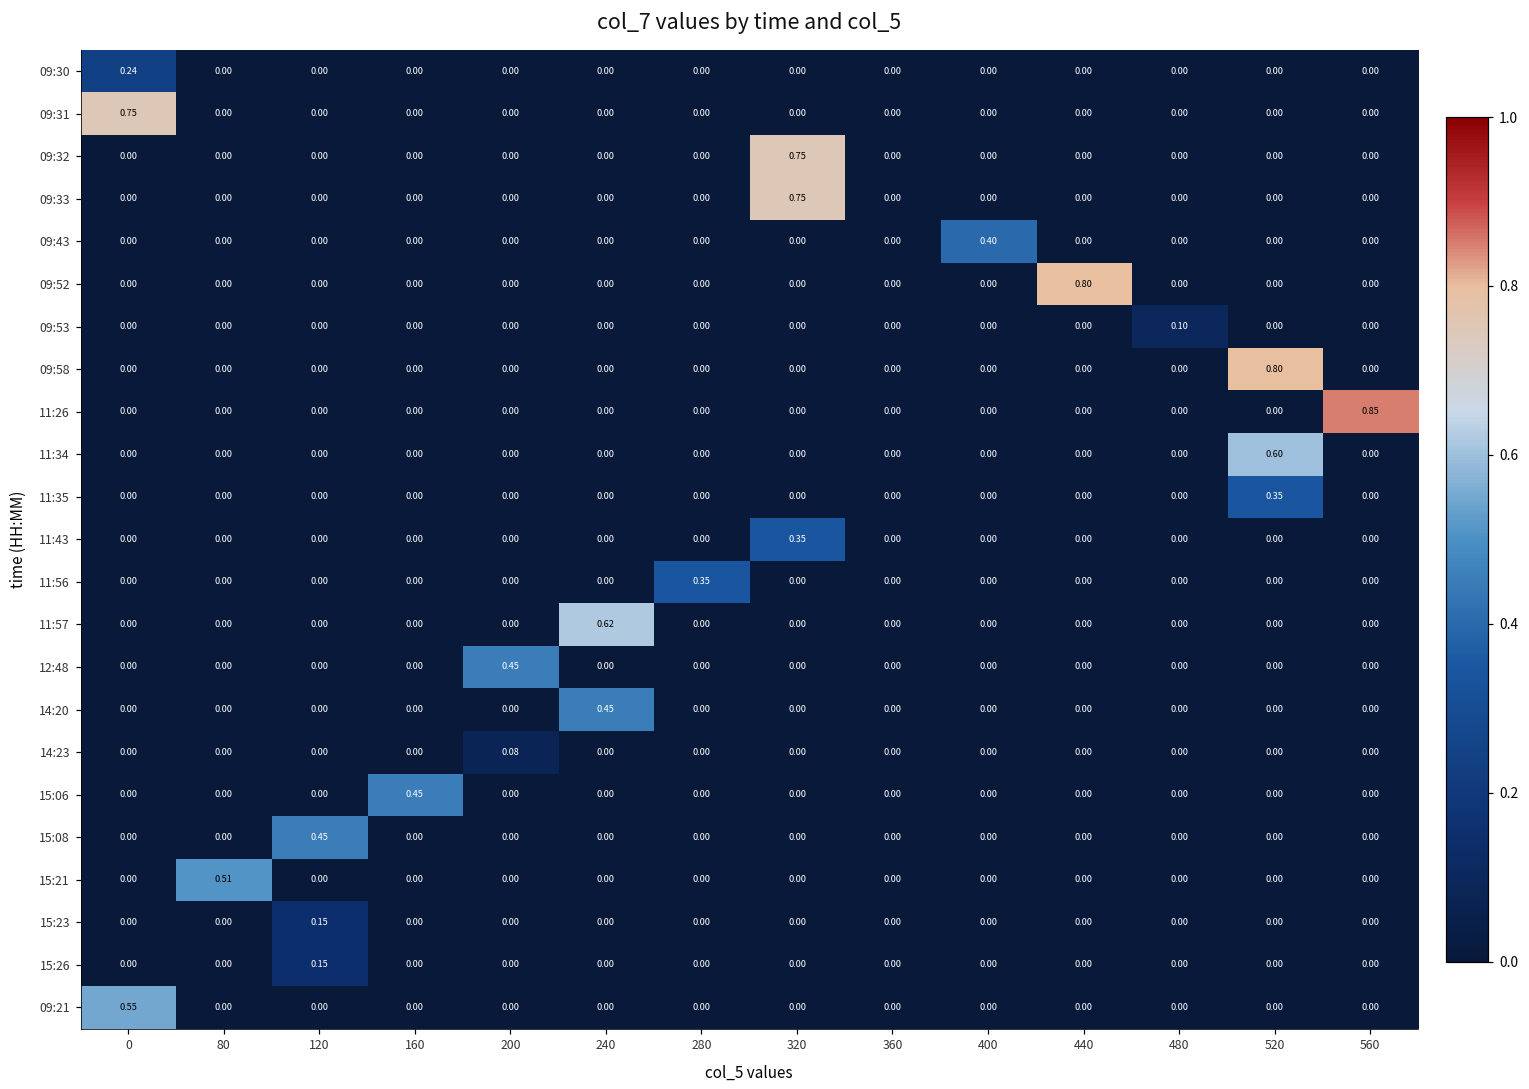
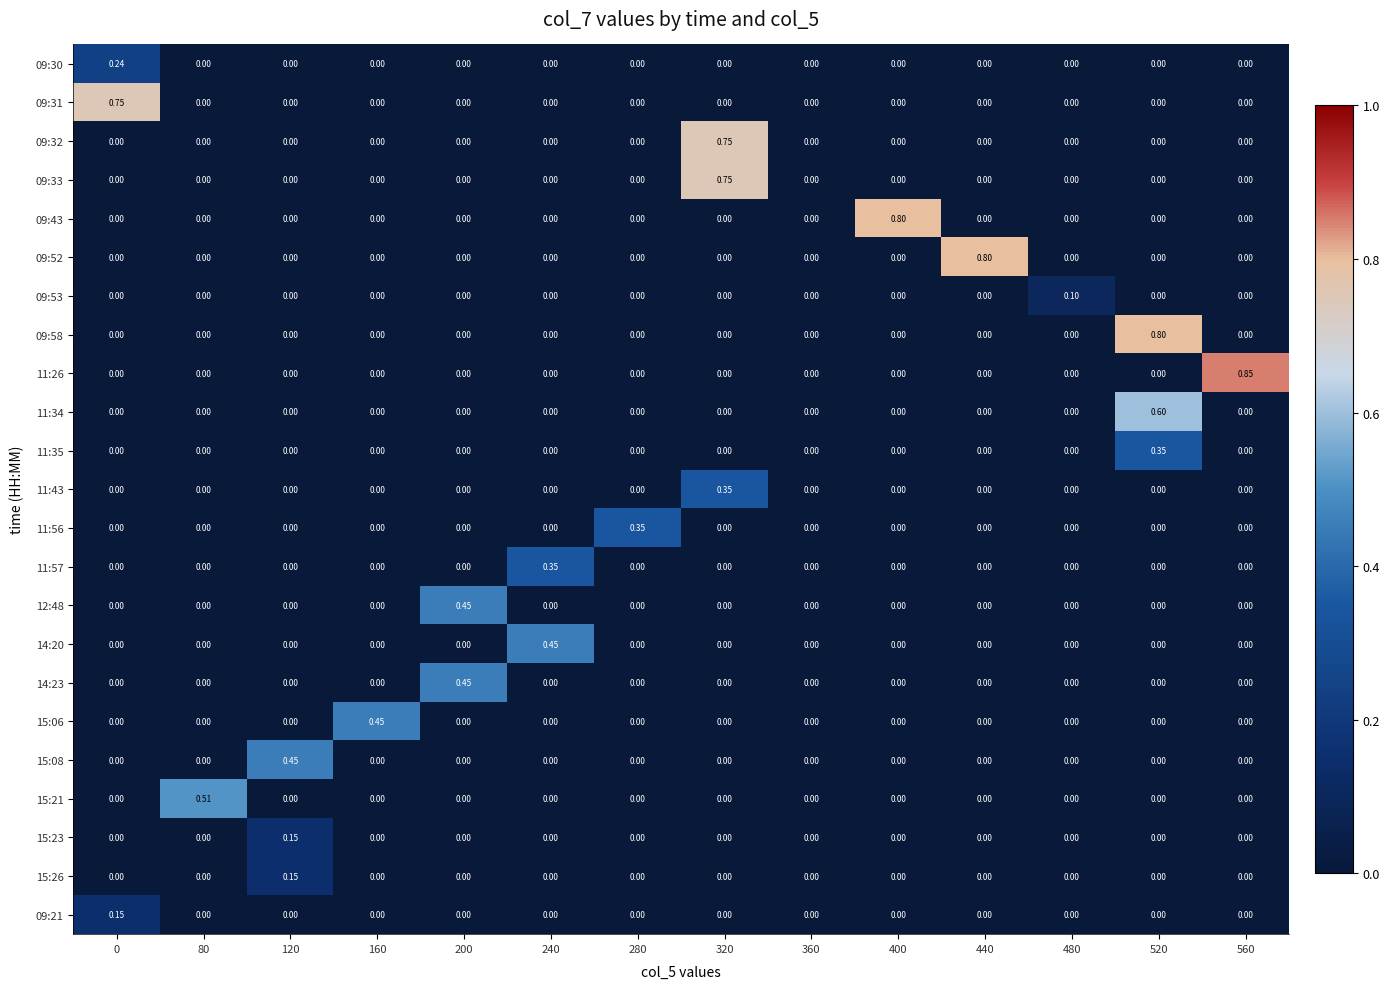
09:43, 400: 0.40 -> 0.80
11:57, 240: 0.62 -> 0.35
14:23, 200: 0.08 -> 0.45
09:21, 0: 0.55 -> 0.15
